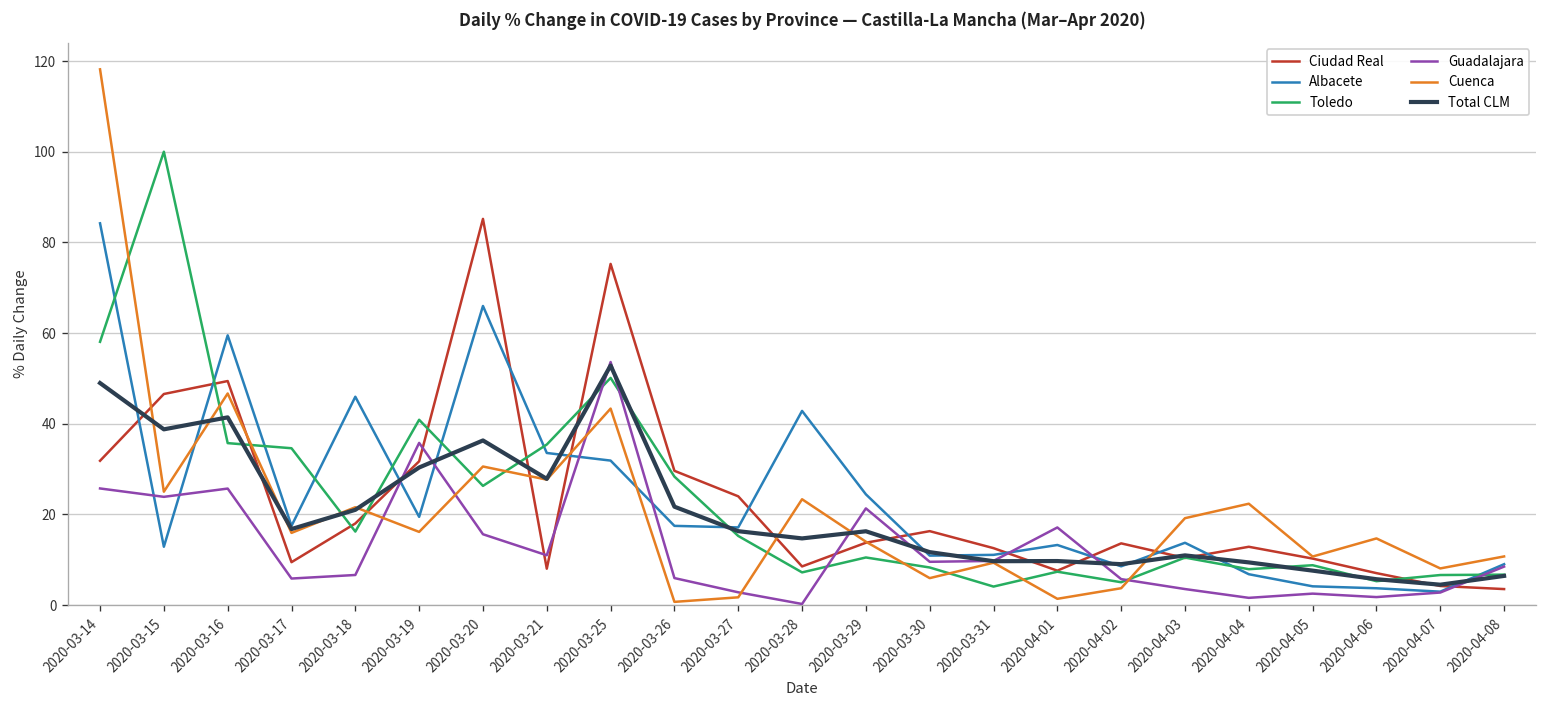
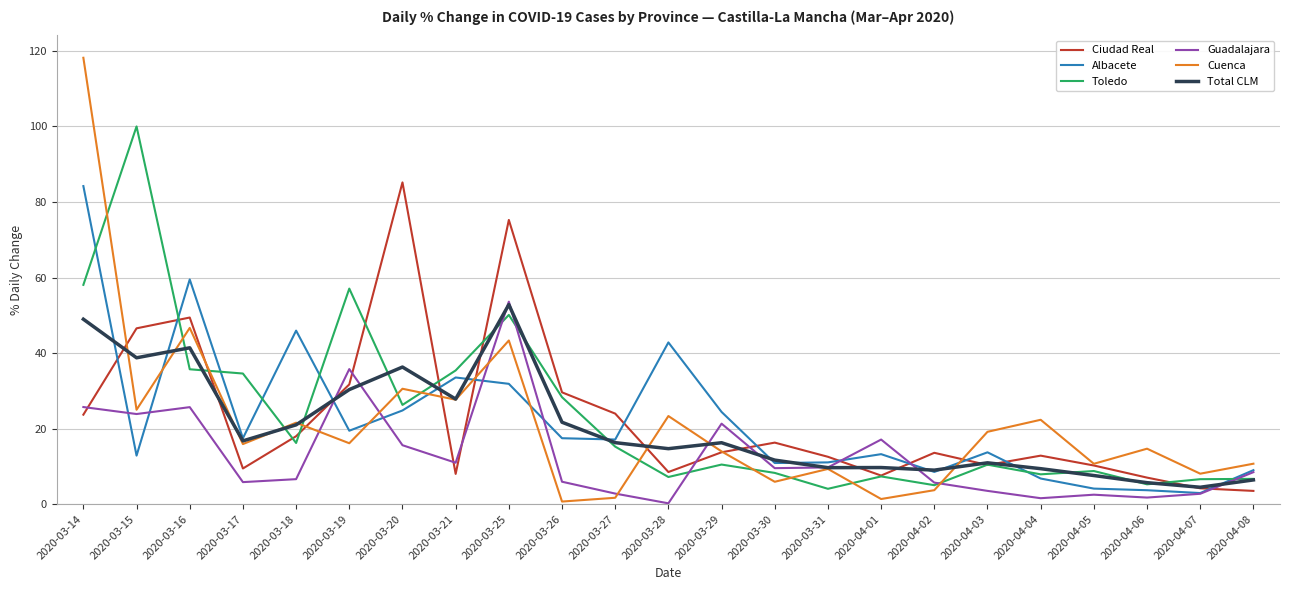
Ciudad Real, 2020-03-14: 32 -> 24
Toledo, 2020-03-19: 41 -> 57
Albacete, 2020-03-20: 66 -> 25
